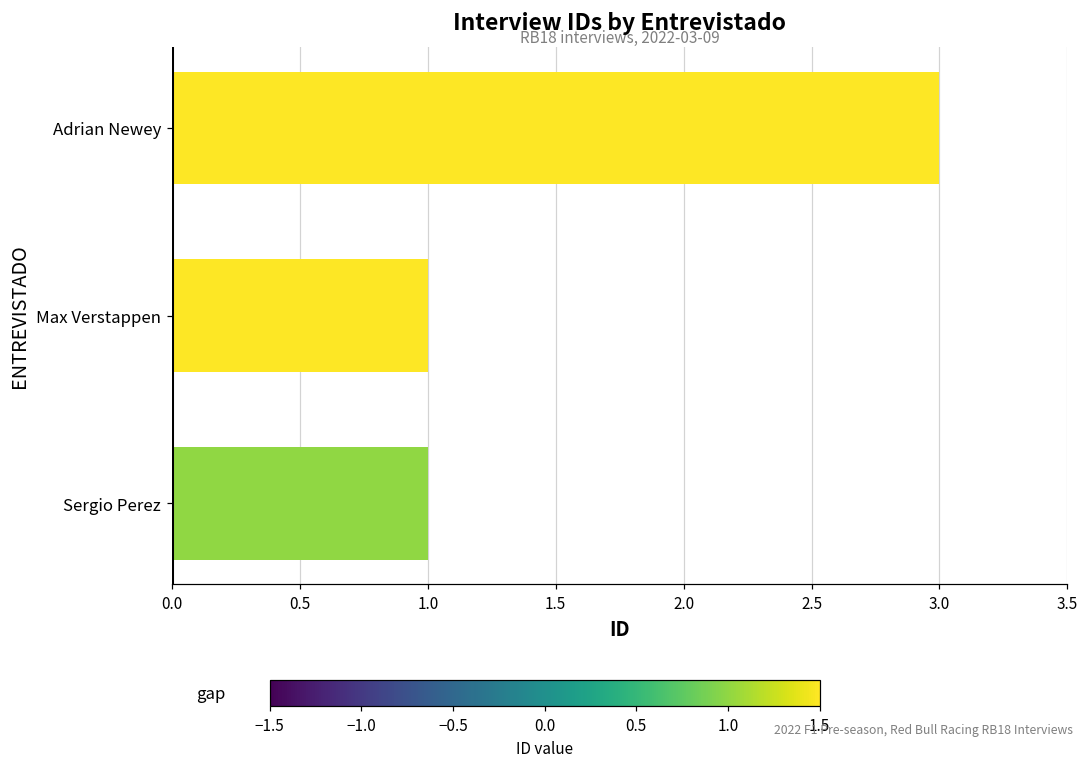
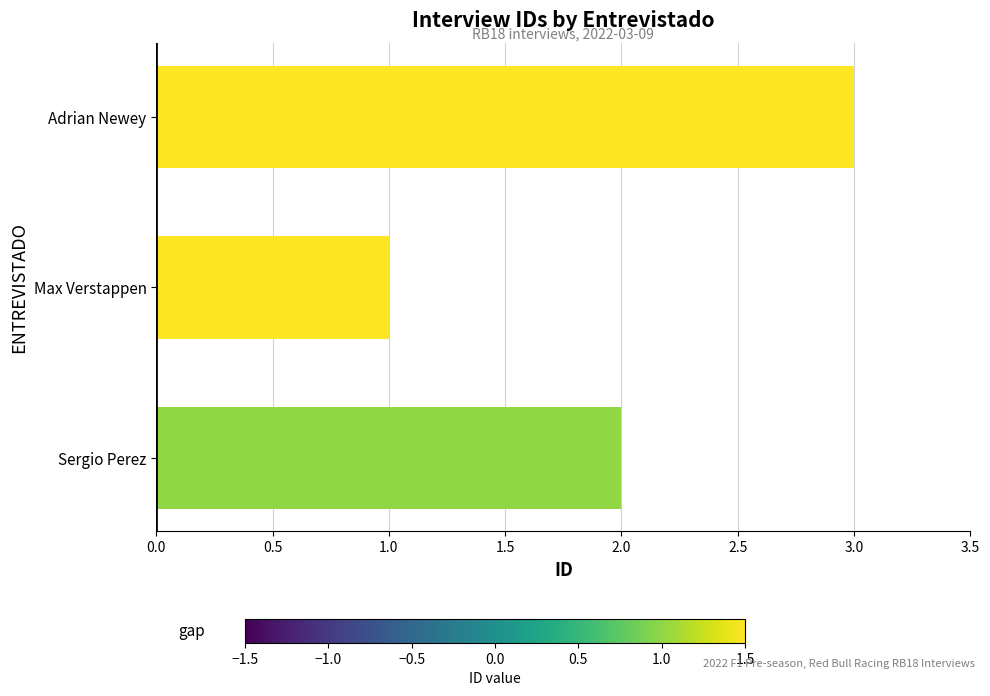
Sergio Perez: 1 -> 2
